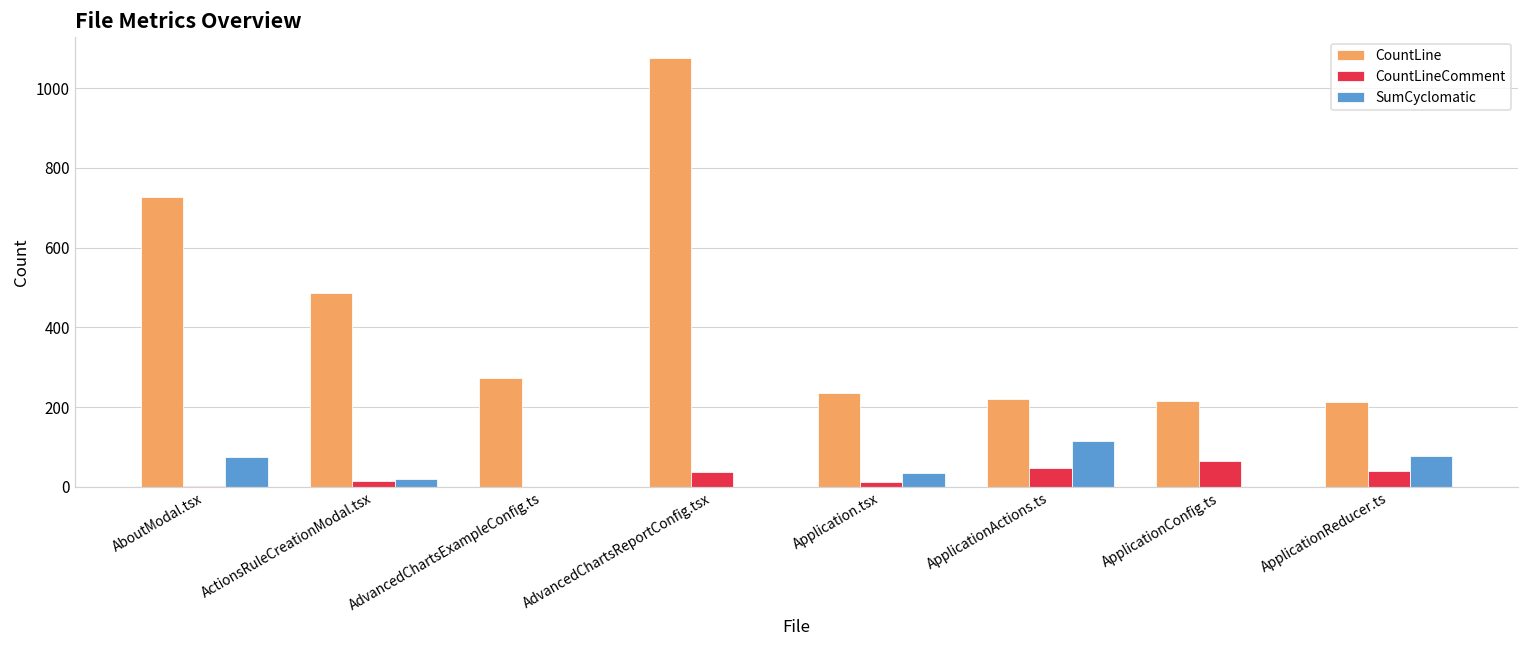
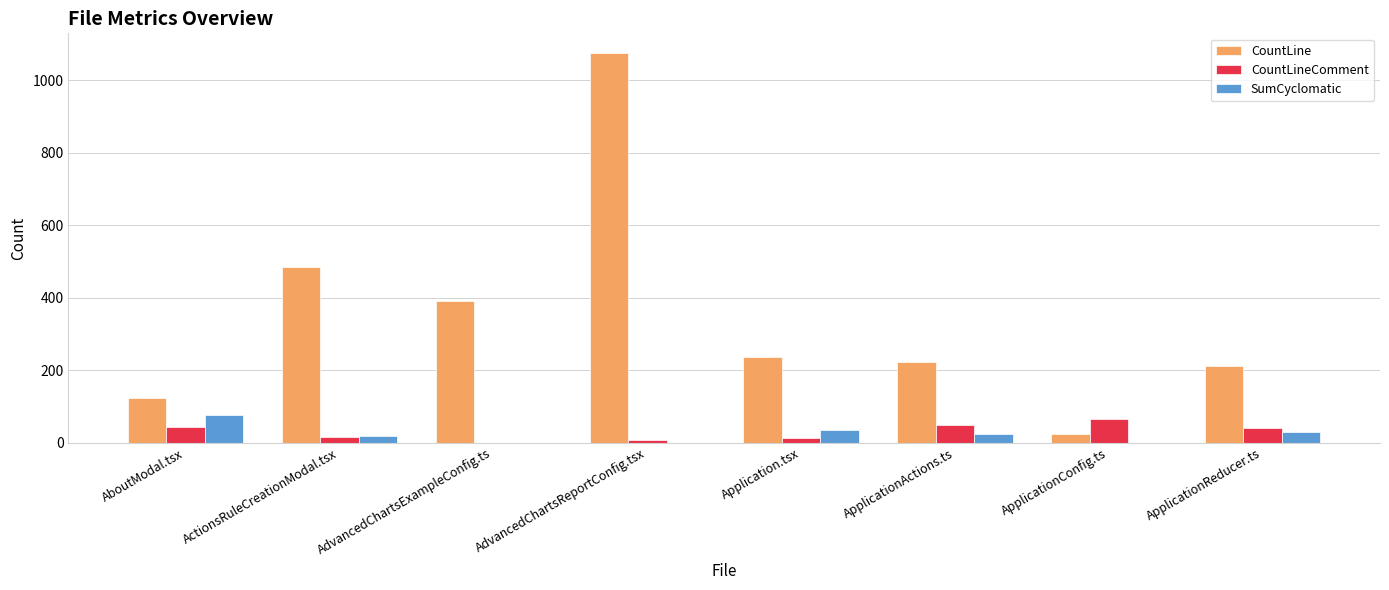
CountLine, AboutModal.tsx: 730 -> 120
CountLineComment, AboutModal.tsx: 0 -> 40
CountLine, AdvancedChartsExampleConfig.ts: 270 -> 390
CountLineComment, AdvancedChartsReportConfig.tsx: 40 -> 10
SumCyclomatic, ApplicationActions.ts: 120 -> 30
CountLine, ApplicationConfig.ts: 220 -> 30
SumCyclomatic, ApplicationReducer.ts: 80 -> 30
